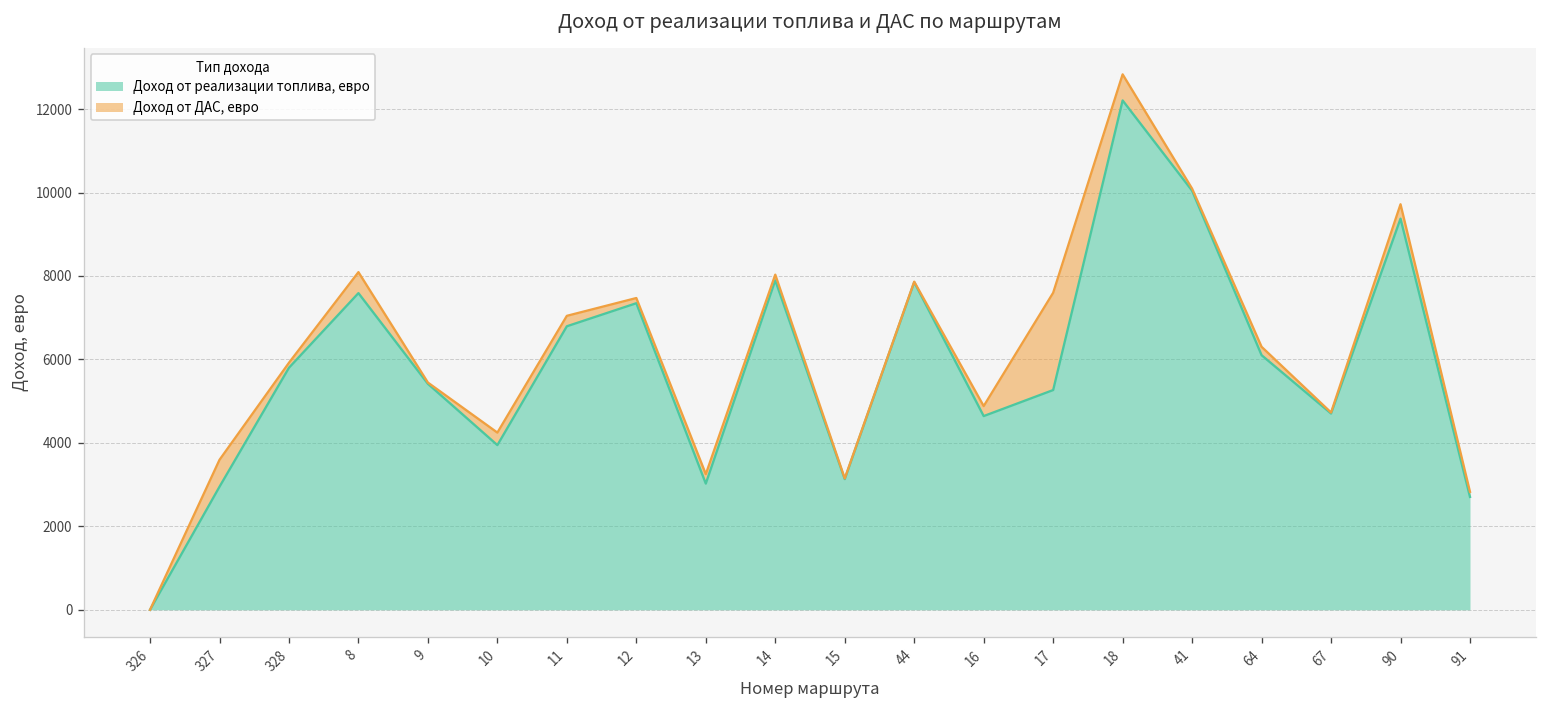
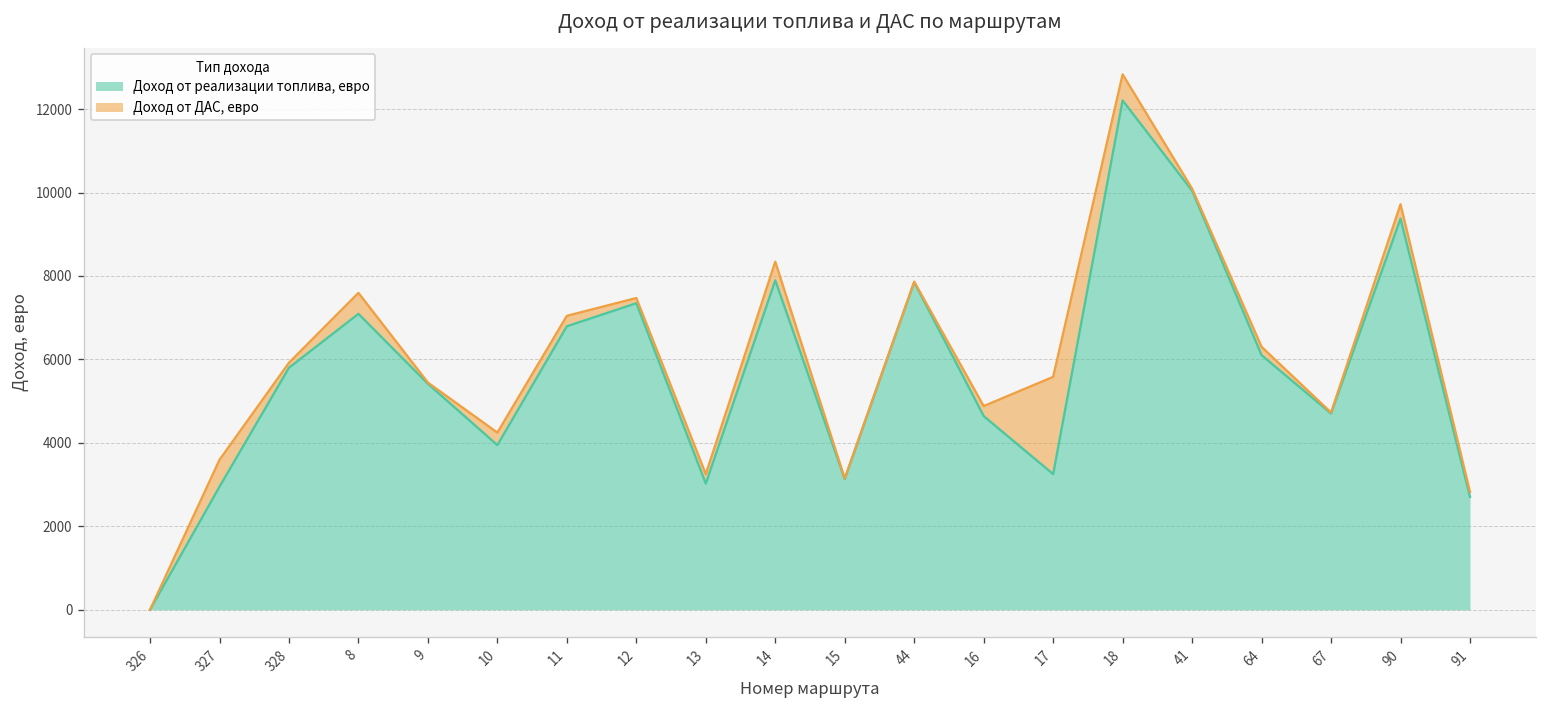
Доход от реализации топлива, евро, 8: 7600 -> 7100
Доход от ДАС, евро, 14: 100 -> 400
Доход от реализации топлива, евро, 17: 5300 -> 3300
